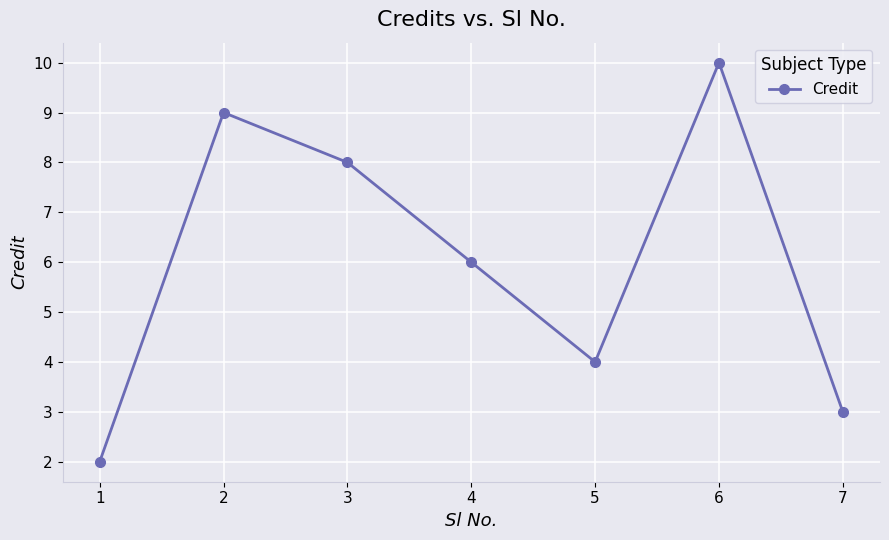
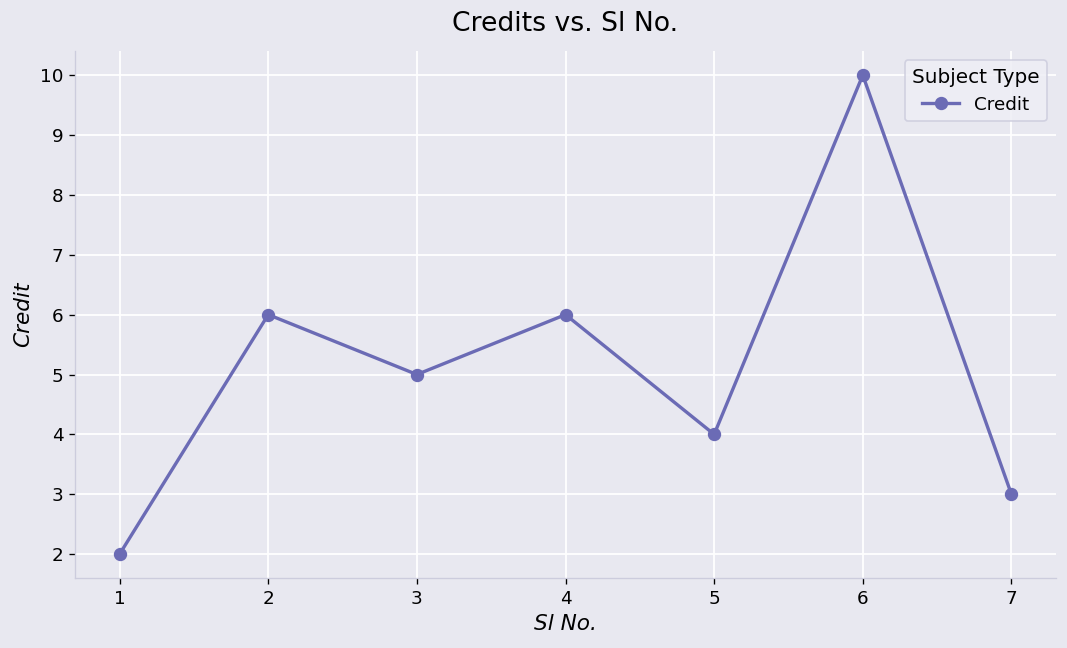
2: 9 -> 6
3: 8 -> 5
